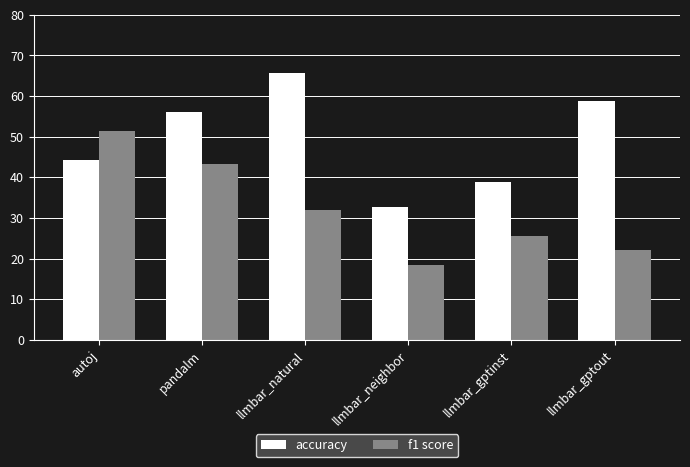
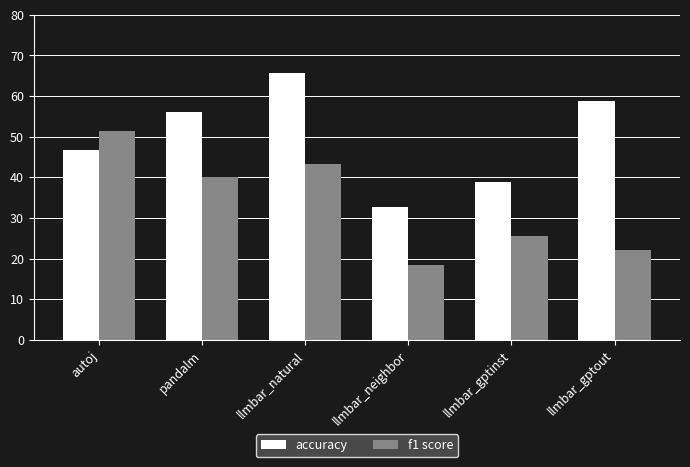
accuracy, autoj: 44 -> 47
f1 score, pandalm: 43 -> 40
f1 score, llmbar_natural: 32 -> 43
